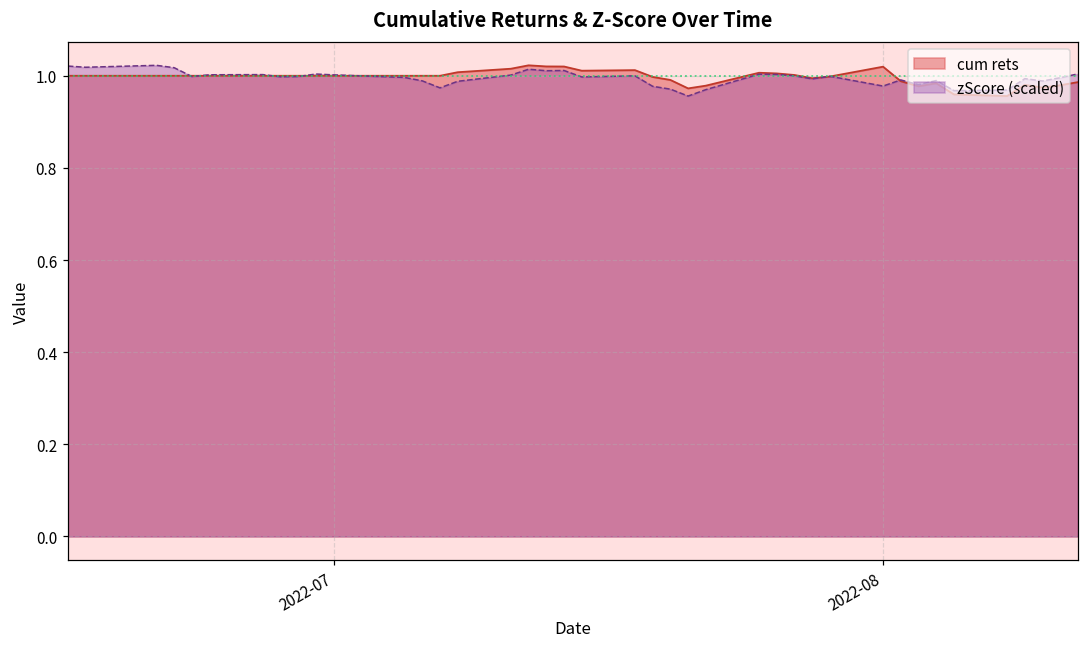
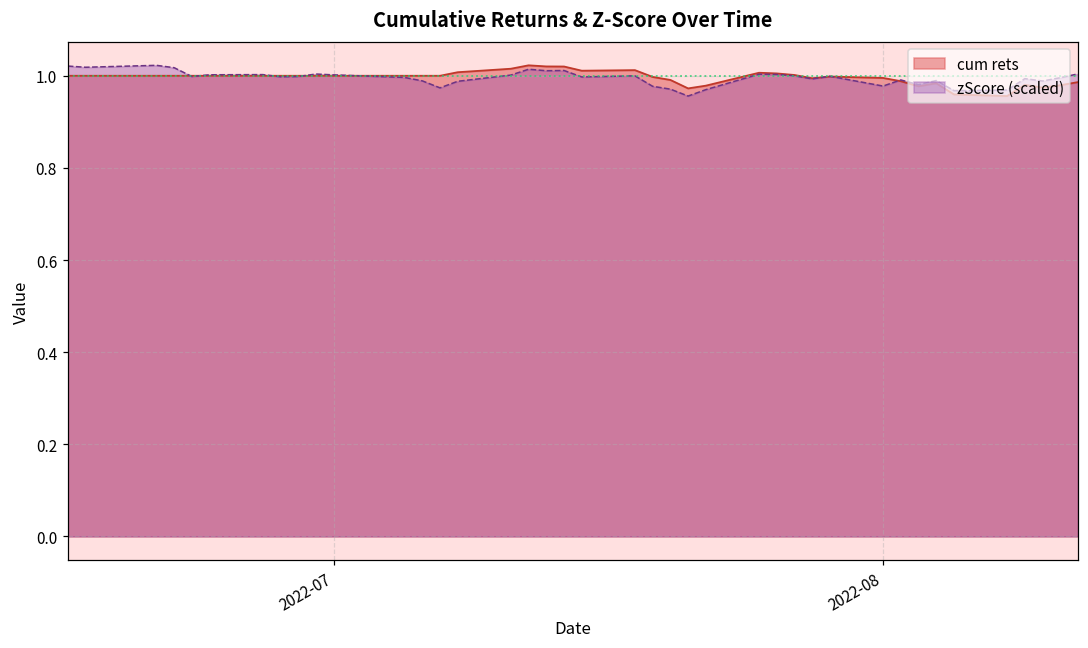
cum rets, 2022-08: 1.02 -> 1.00
